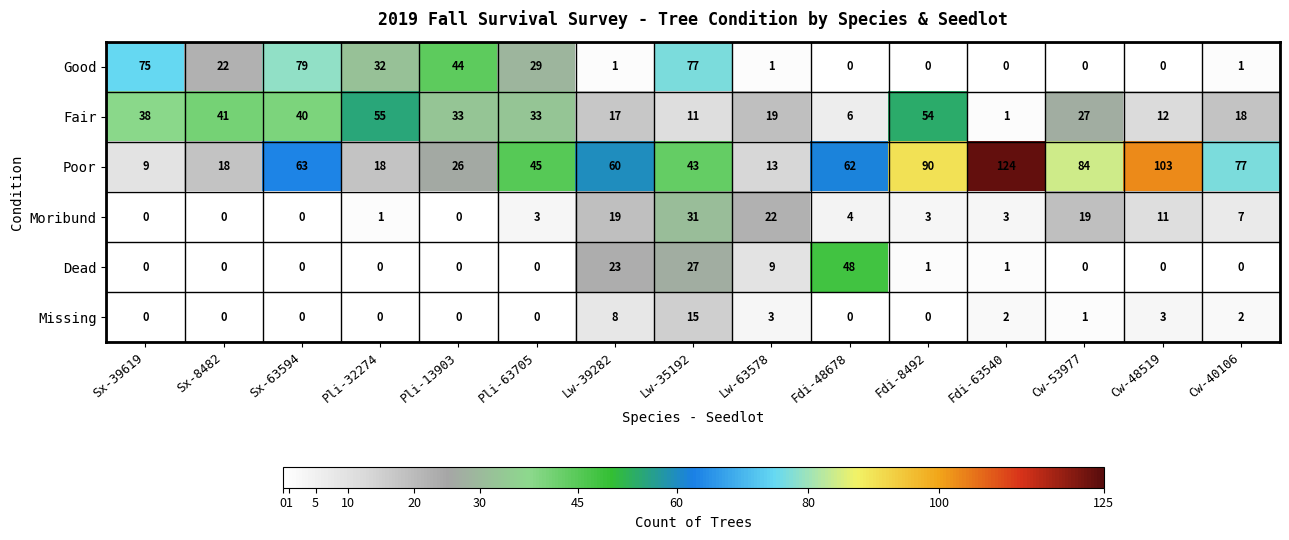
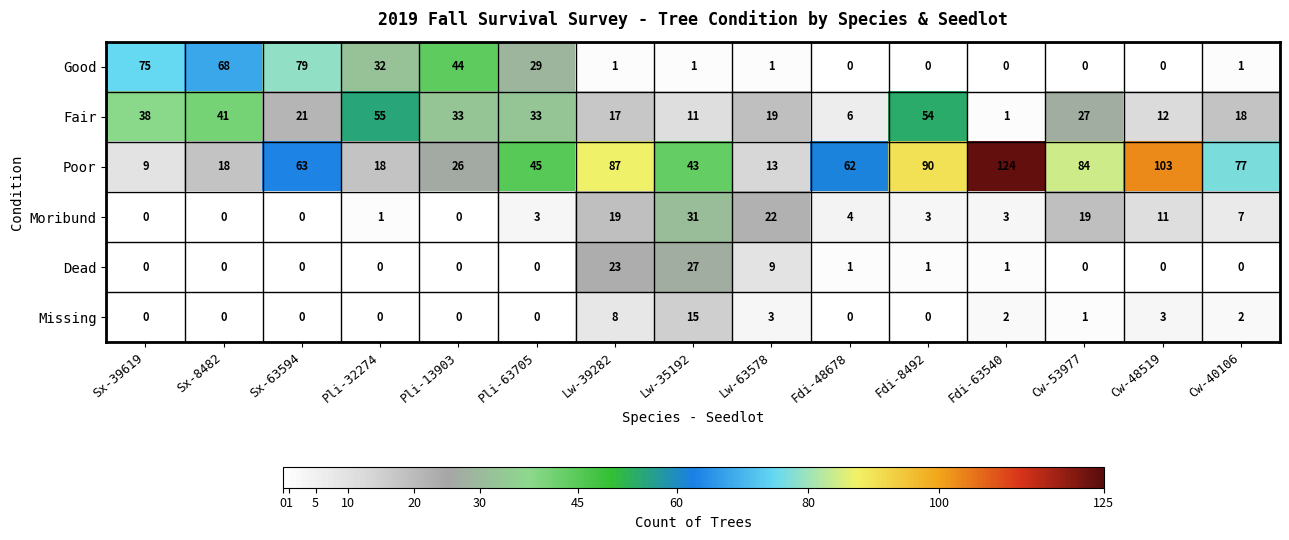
Good, Sx-8482: 22 -> 68
Good, Lw-35192: 77 -> 1
Fair, Sx-63594: 40 -> 21
Poor, Lw-39282: 60 -> 87
Dead, Fdi-48678: 48 -> 1
